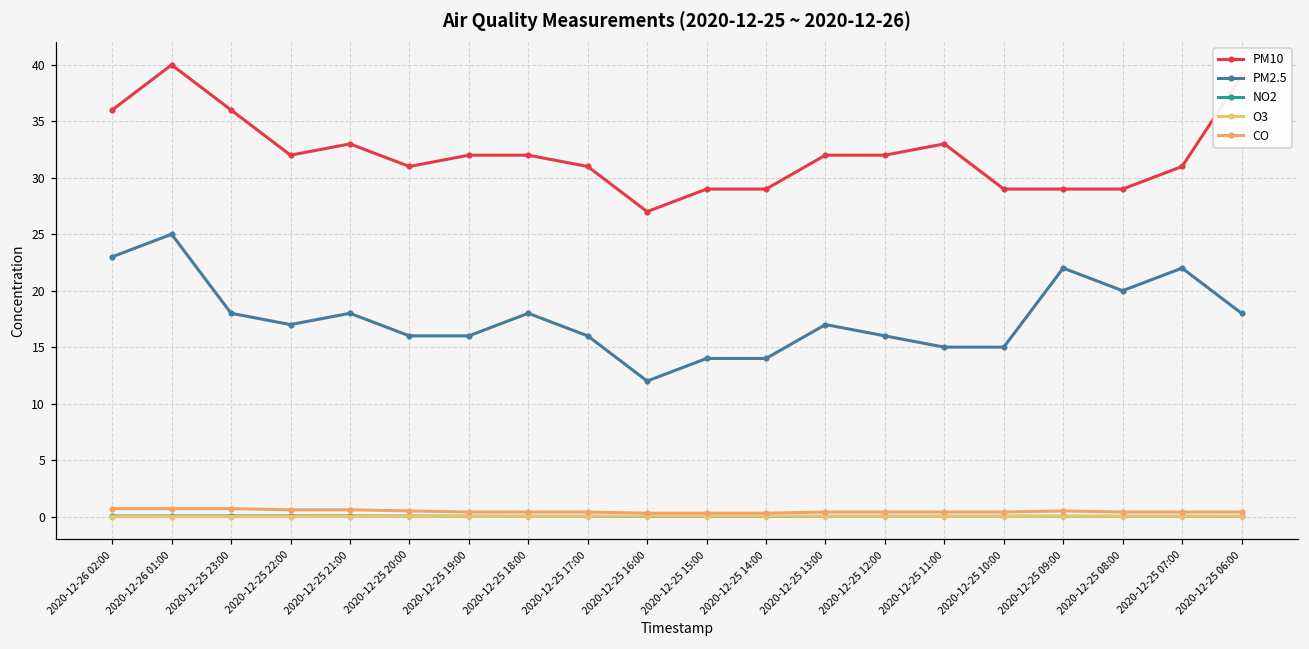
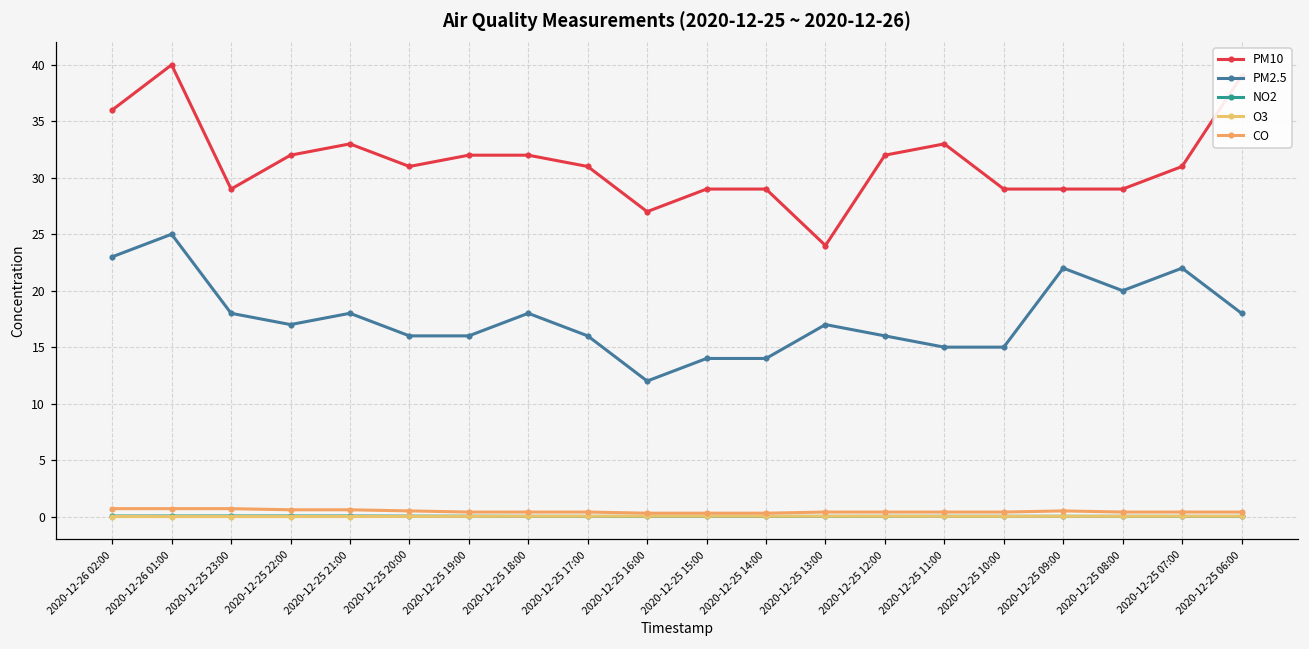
PM10, 2020-12-25 23:00: 36 -> 29
PM10, 2020-12-25 13:00: 32 -> 24
